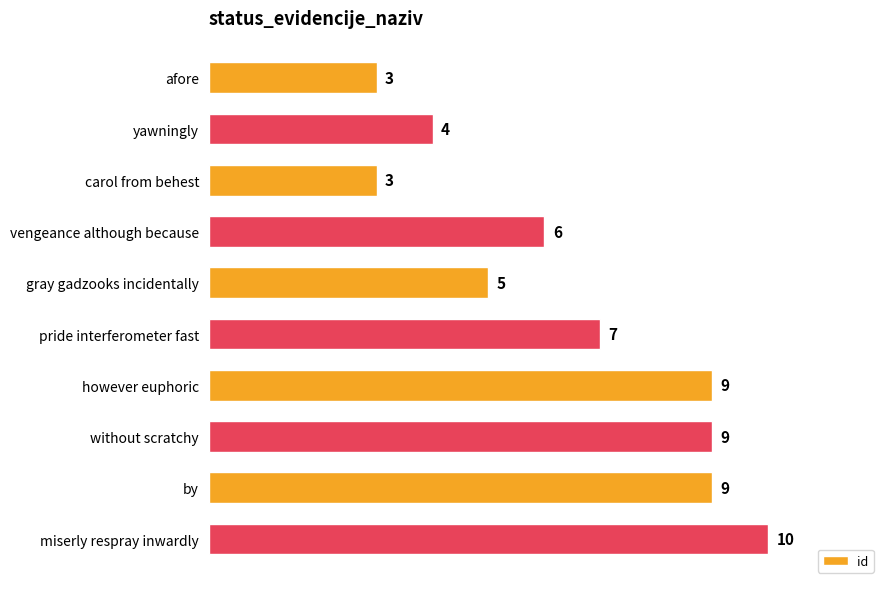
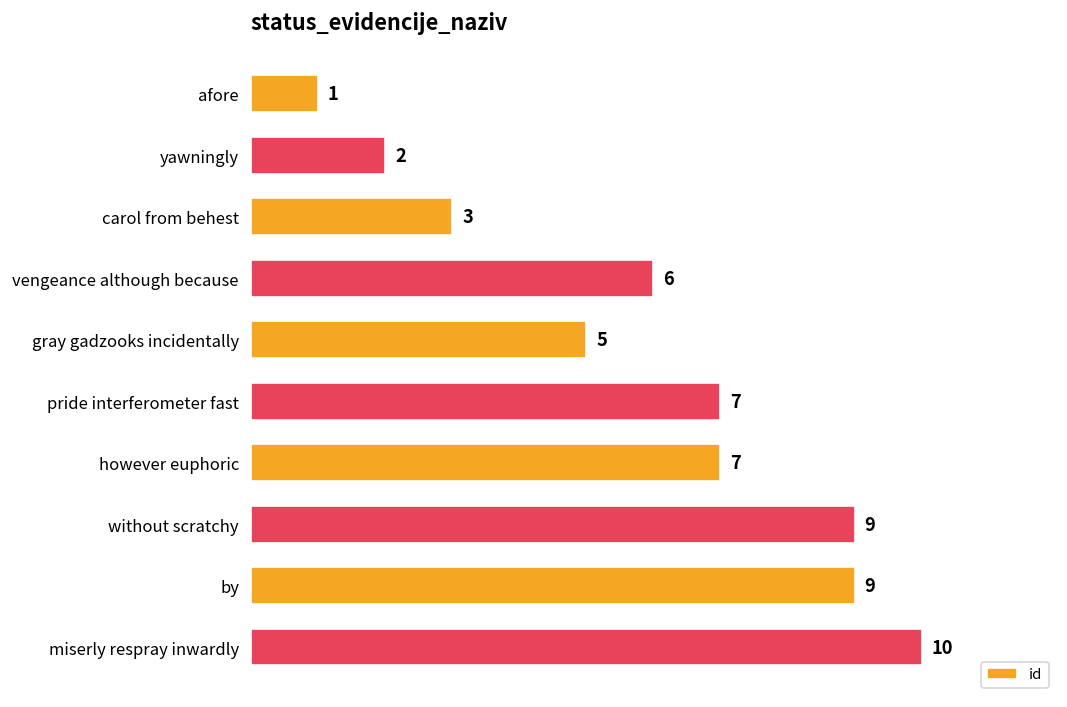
afore: 3 -> 1
yawningly: 4 -> 2
however euphoric: 9 -> 7
